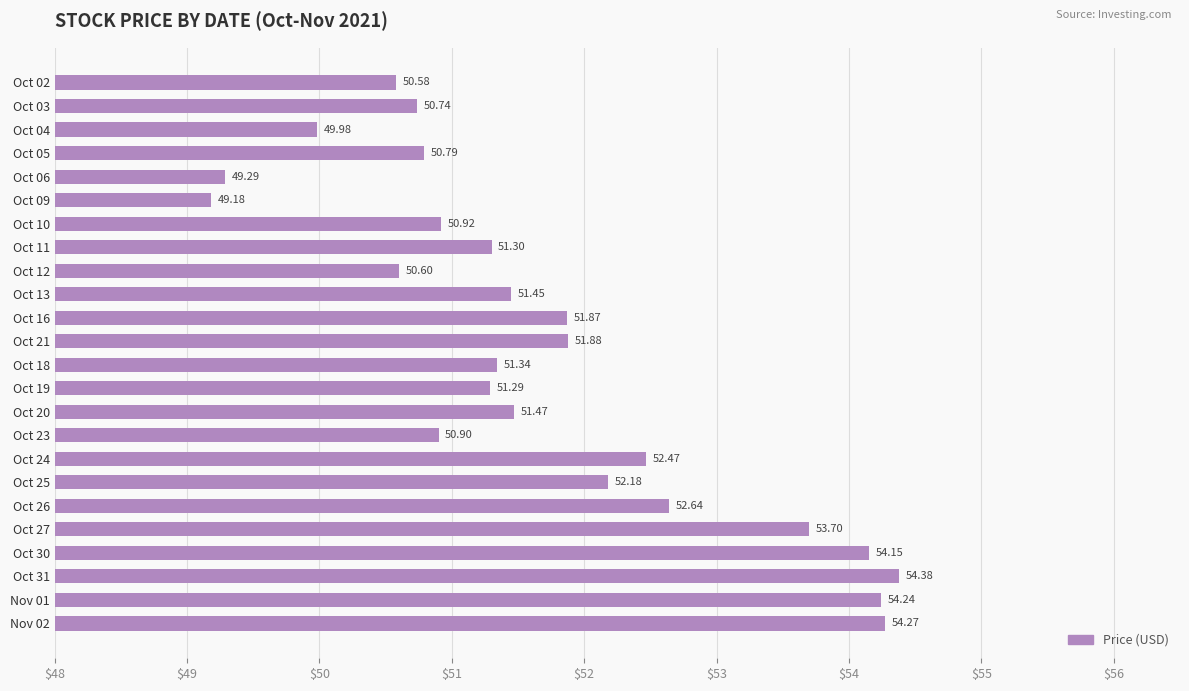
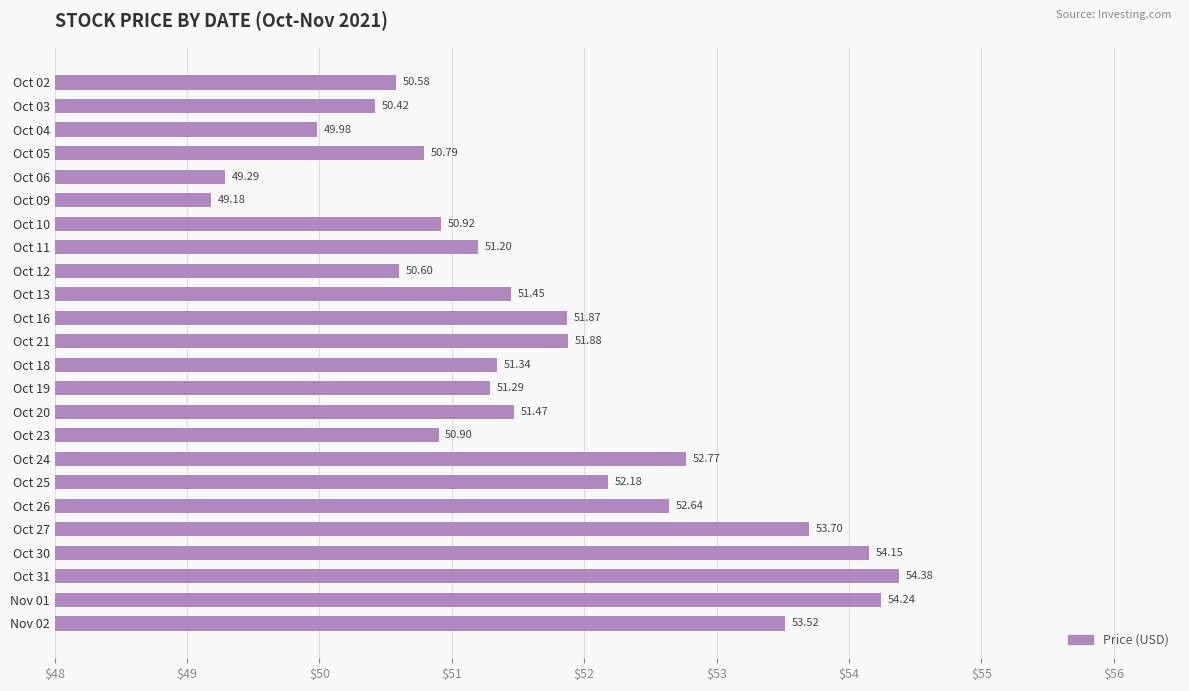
Oct 03: 50.74 -> 50.42
Oct 11: 51.30 -> 51.20
Oct 24: 52.47 -> 52.77
Nov 02: 54.27 -> 53.52
